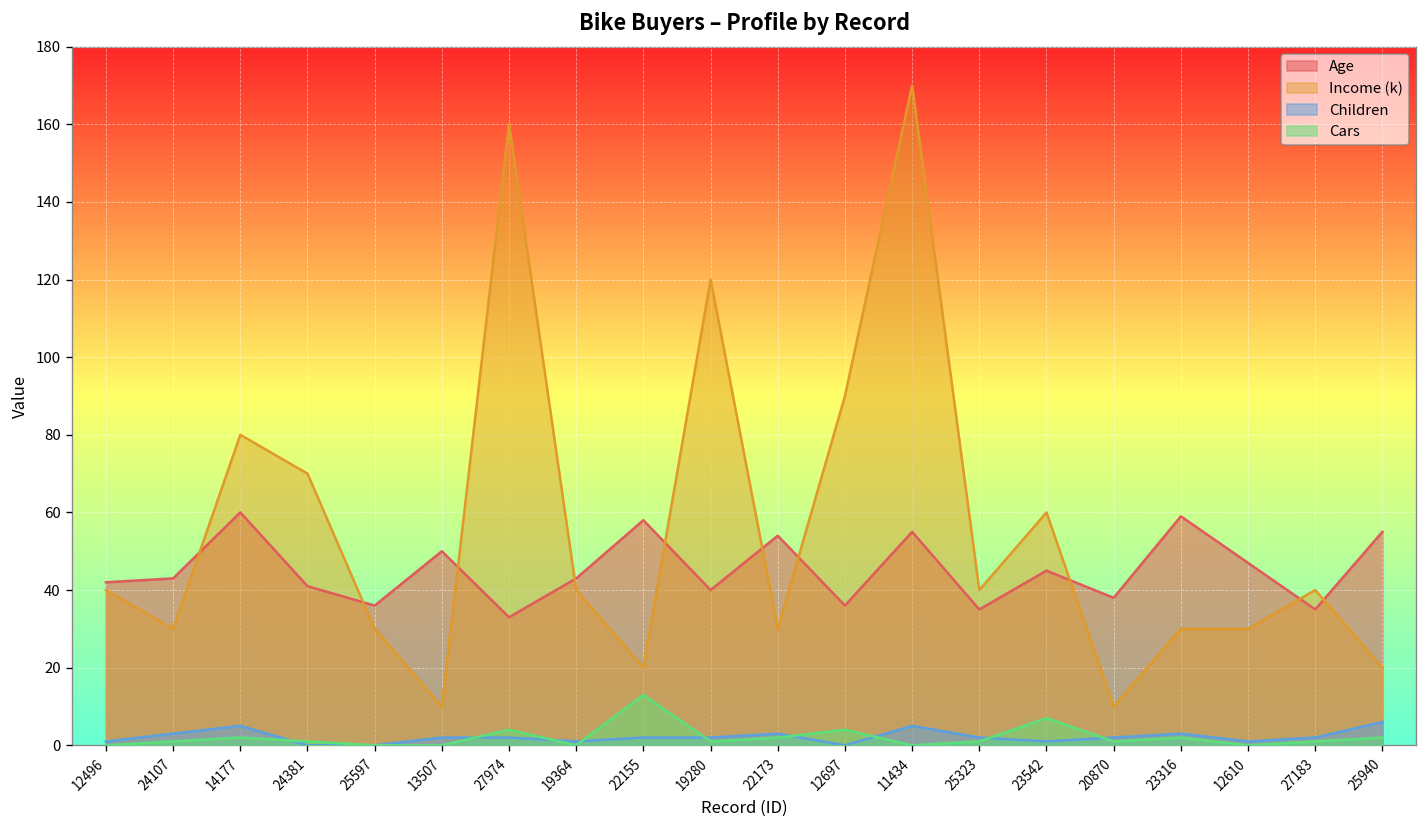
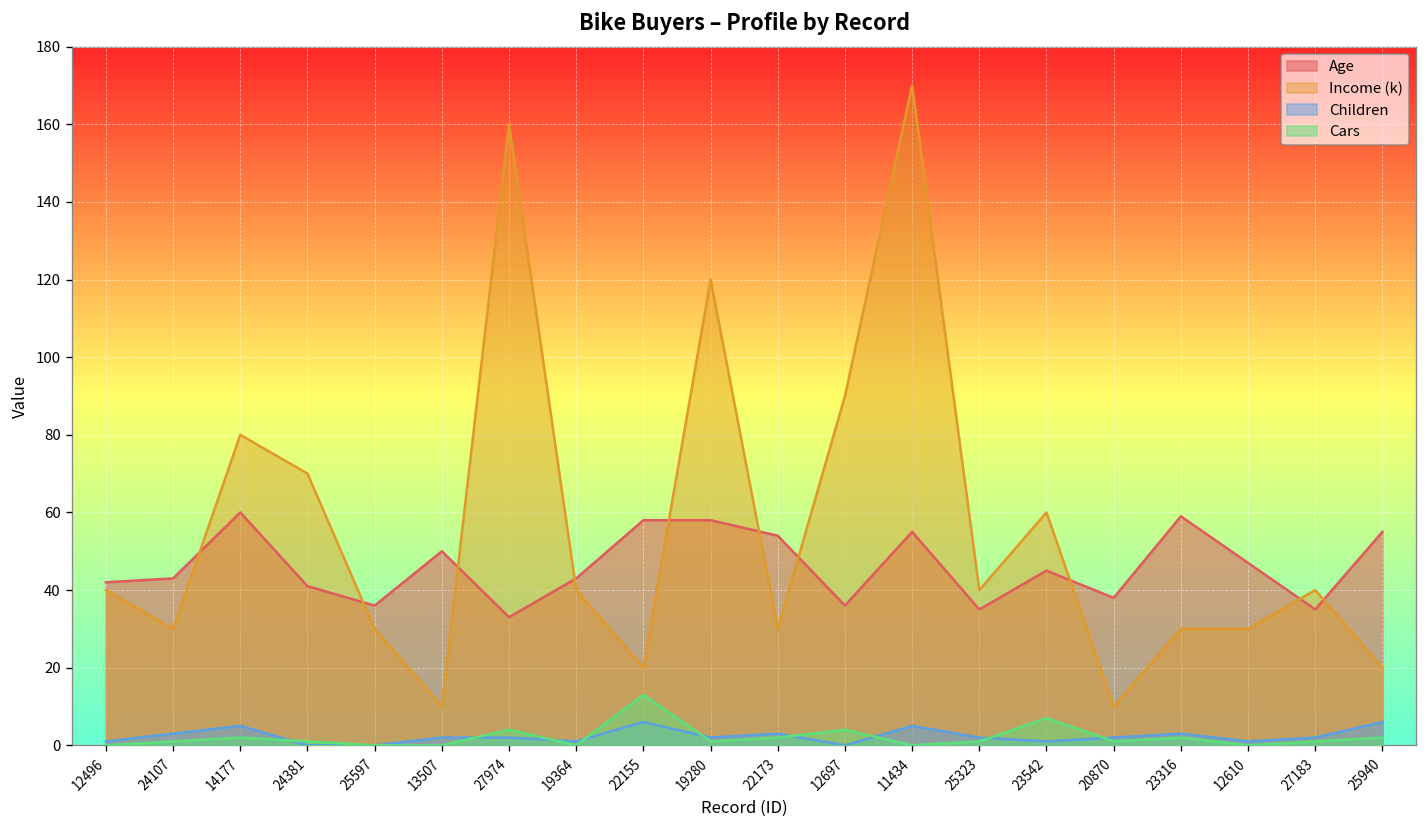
Children, 22155: 2 -> 6
Age, 19280: 40 -> 58
